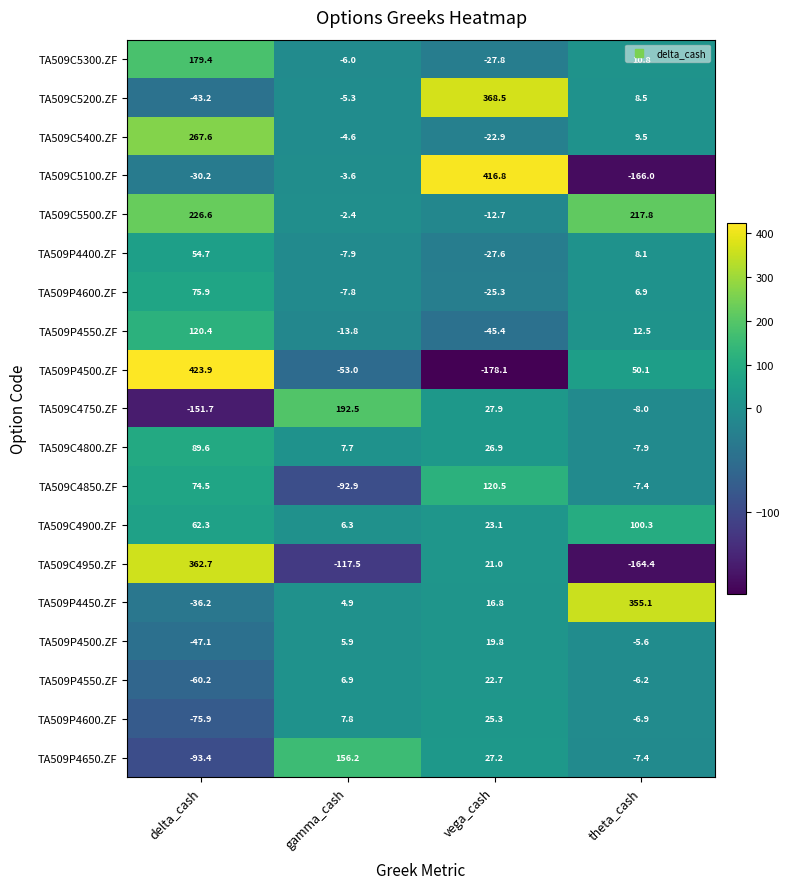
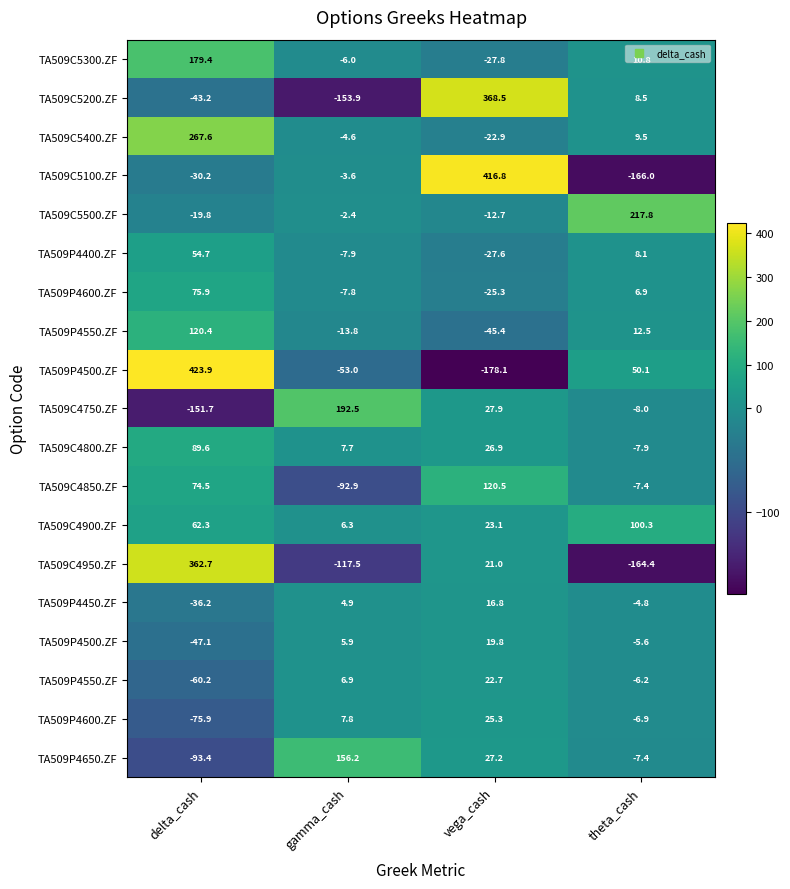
TA509C5200.ZF, gamma_cash: -5.3 -> -153.9
TA509C5500.ZF, delta_cash: 226.6 -> -19.8
TA509P4450.ZF, theta_cash: 355.1 -> -4.8
